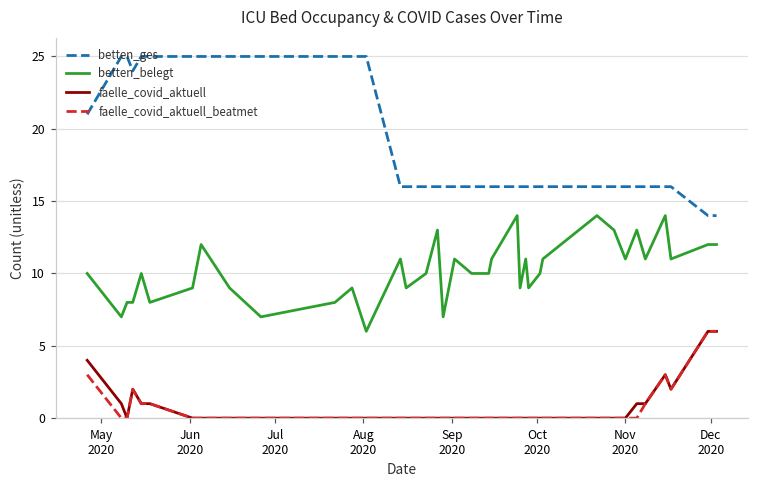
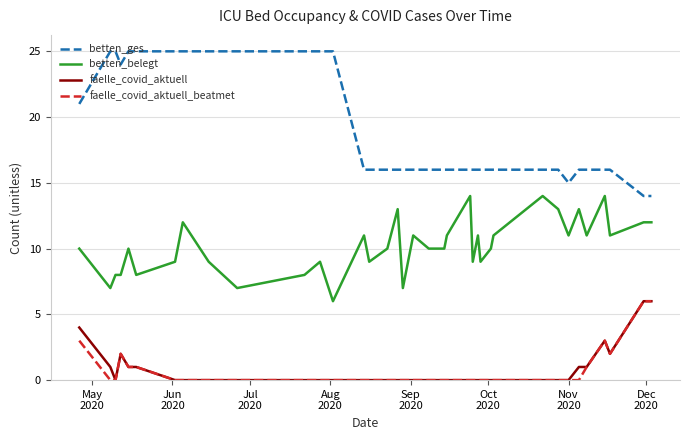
betten_ges, Nov 2020: 16 -> 15
